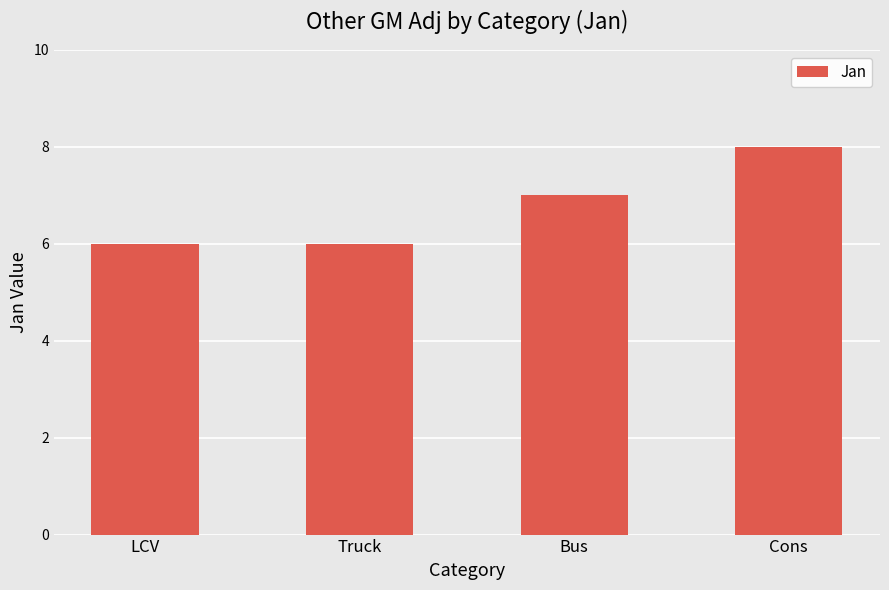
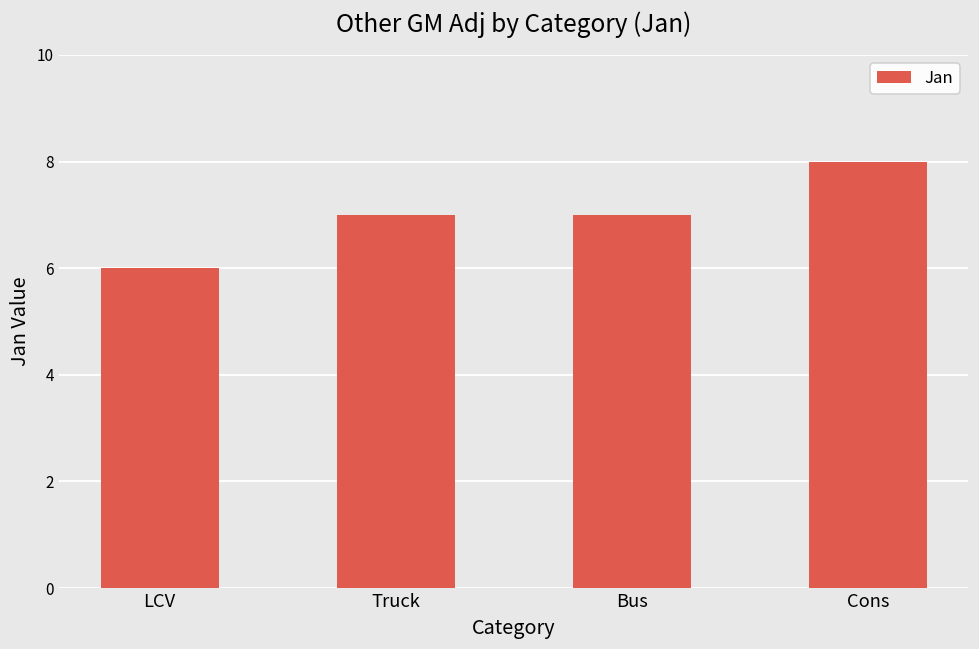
Truck: 6 -> 7
